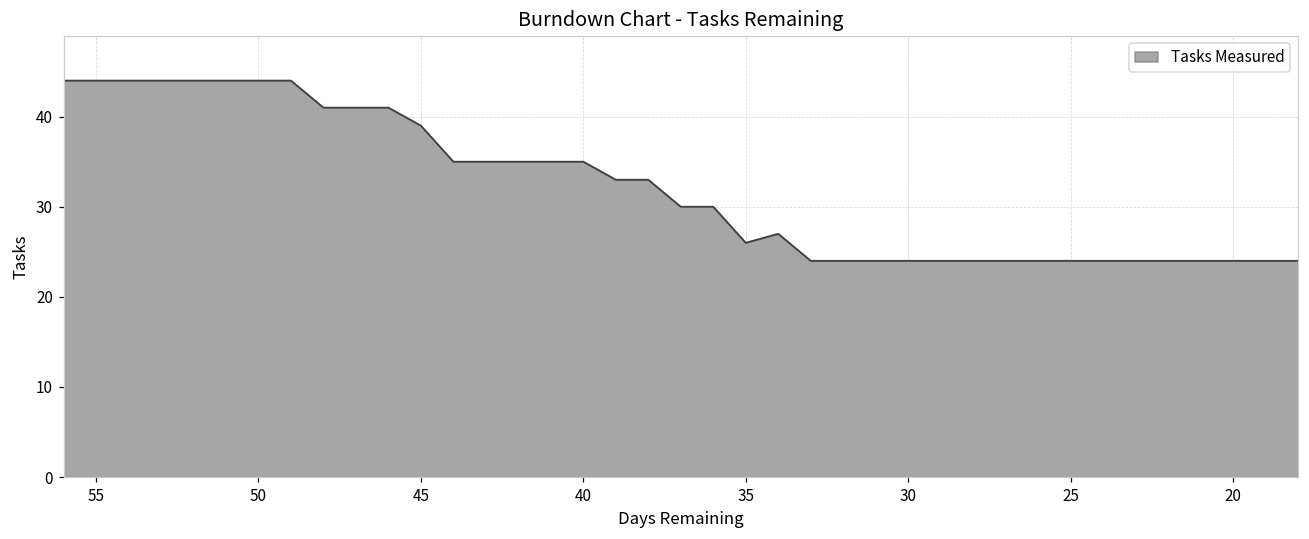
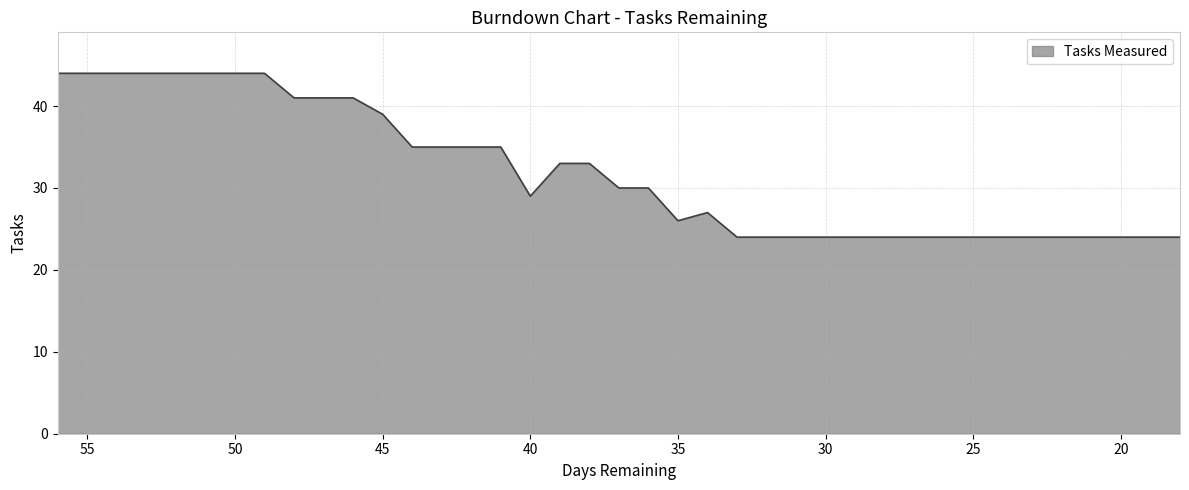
40: 35 -> 29
